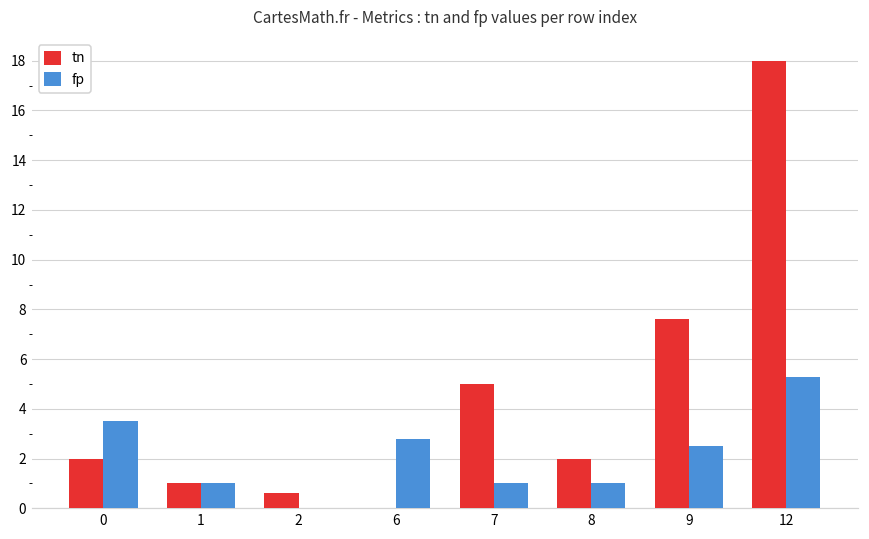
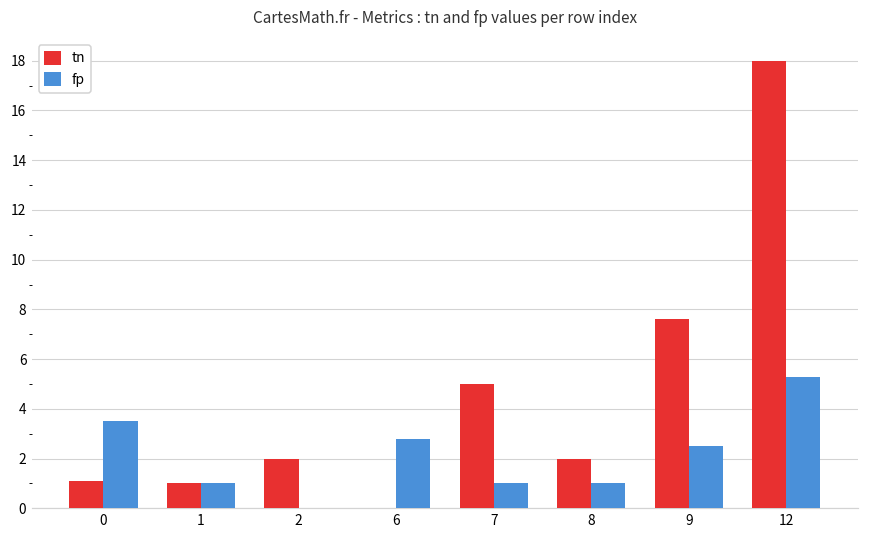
tn, 0: 2.0 -> 1.1
tn, 2: 0.6 -> 2.0
